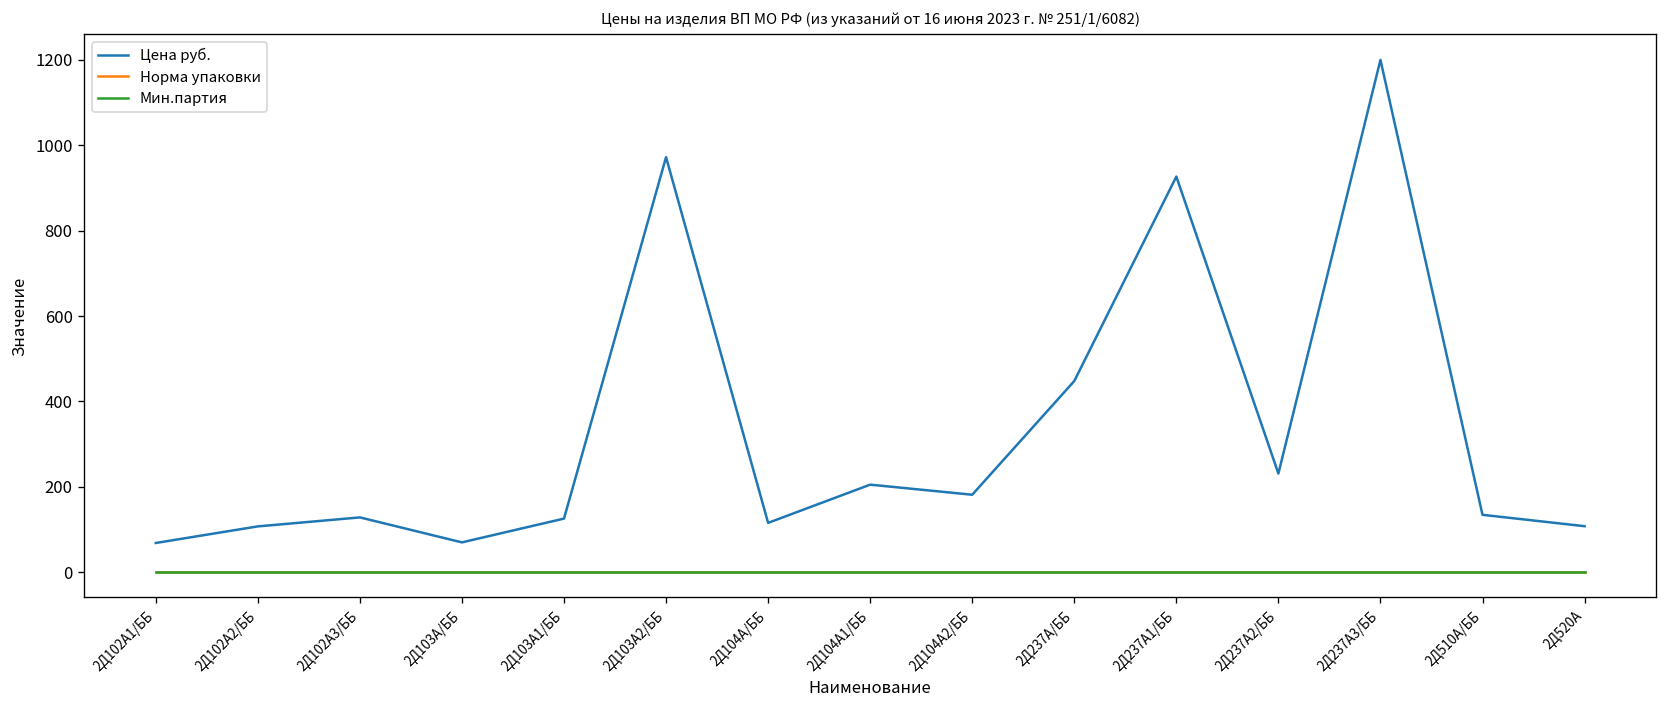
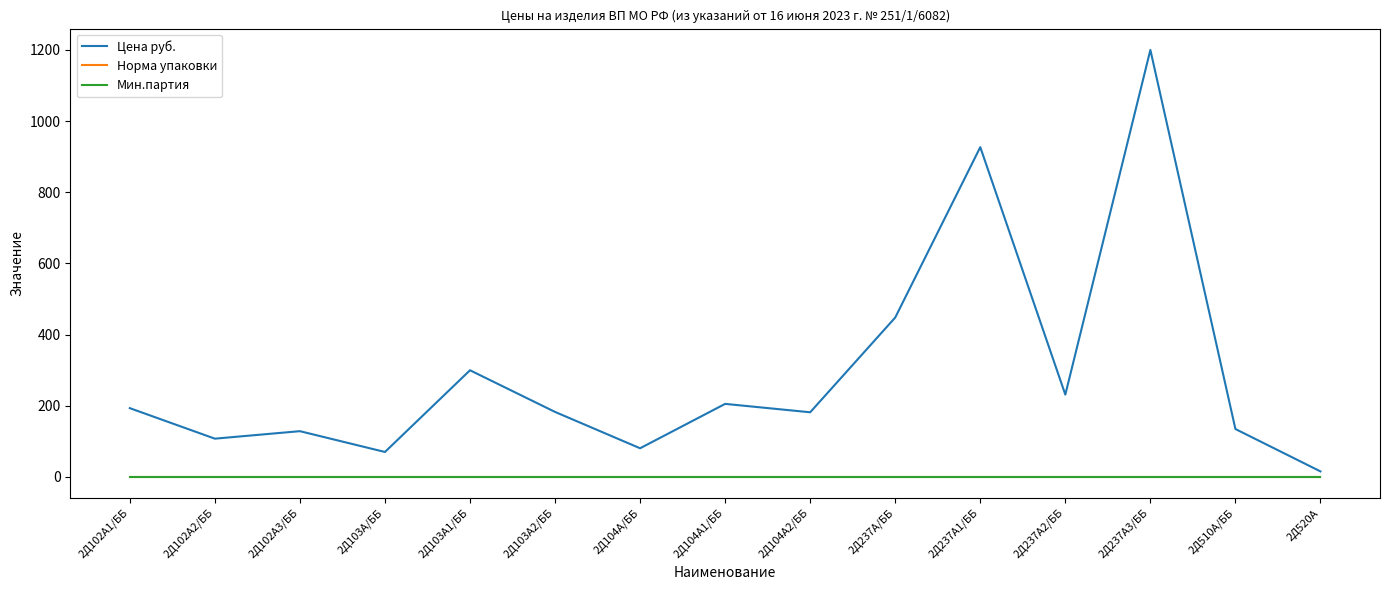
Цена руб., 2Д102А1/ББ: 70 -> 190
Цена руб., 2Д103А1/ББ: 130 -> 300
Цена руб., 2Д103А2/ББ: 970 -> 180
Цена руб., 2Д104А/ББ: 120 -> 80
Цена руб., 2Д520А: 110 -> 20
